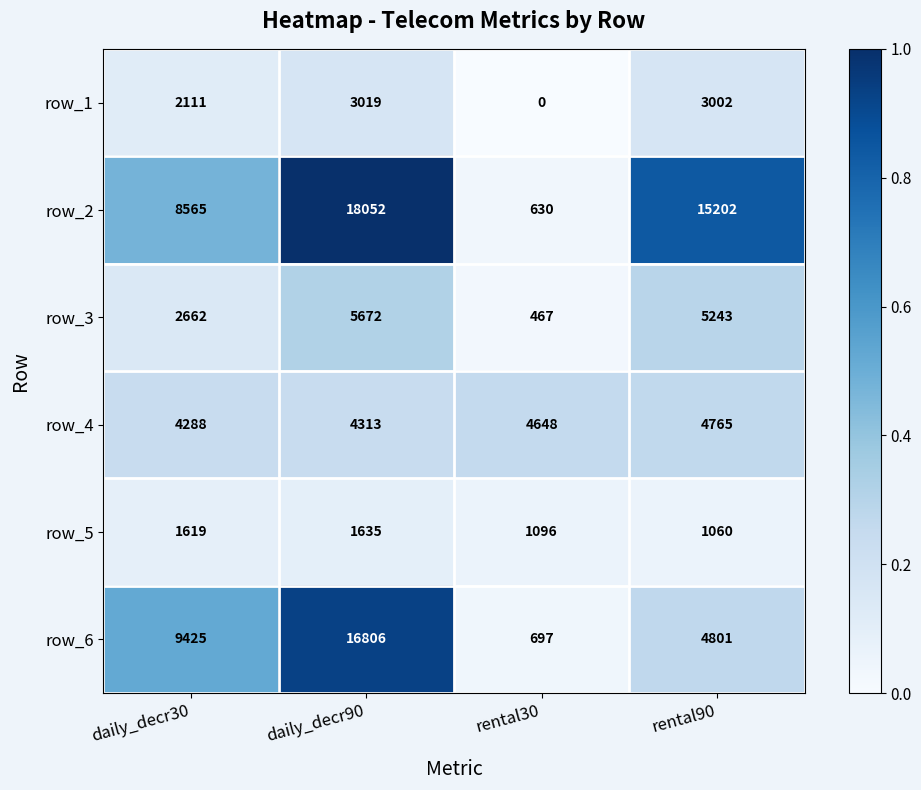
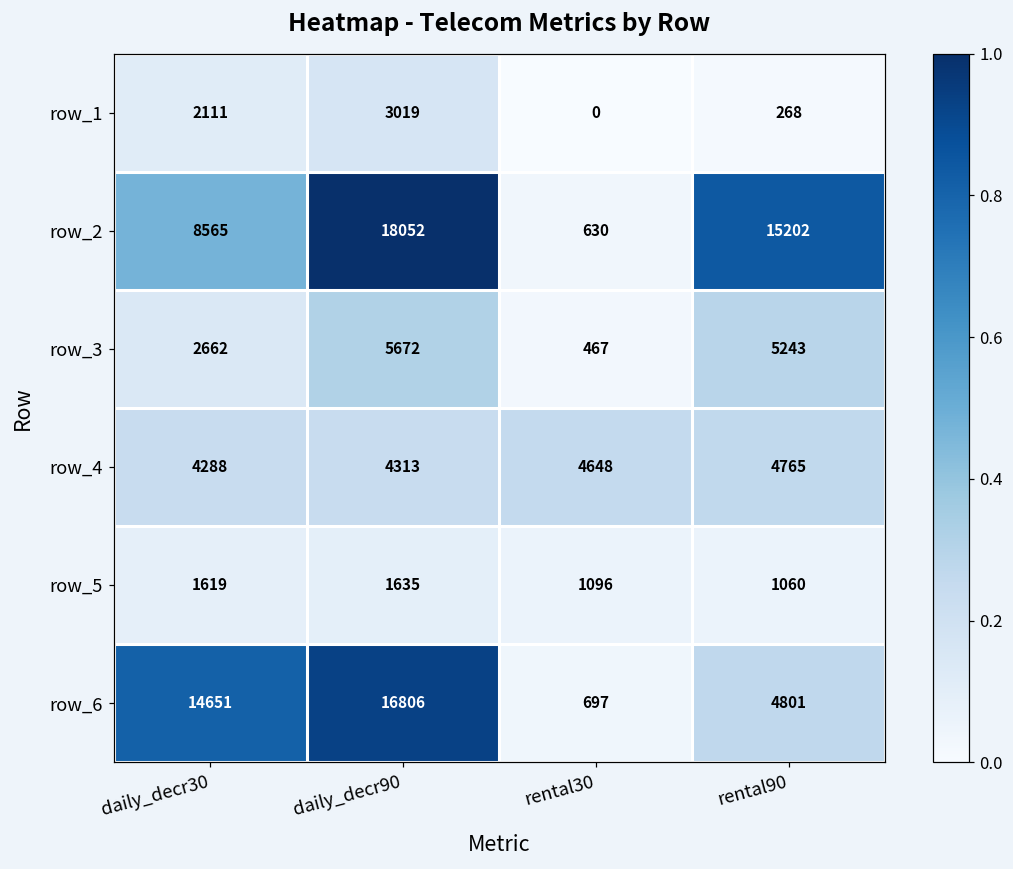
row_1, rental90: 3002 -> 268
row_6, daily_decr30: 9425 -> 14651
